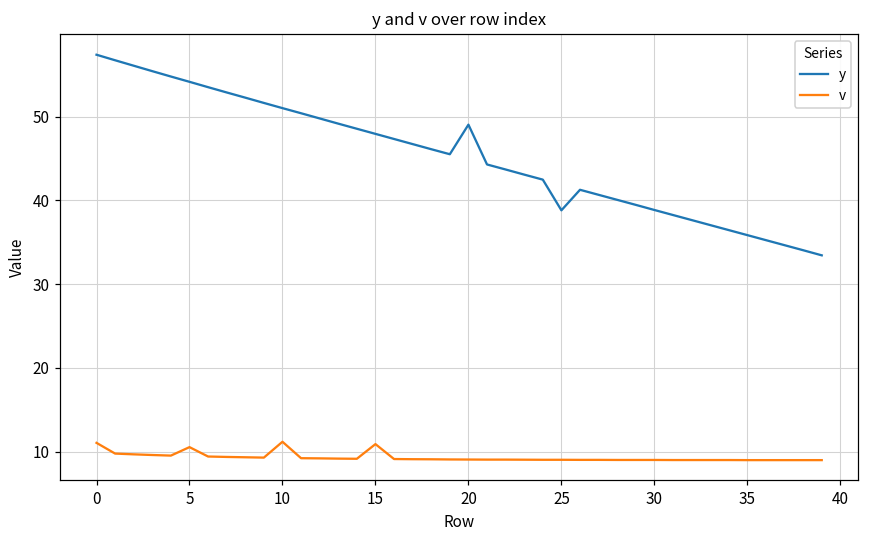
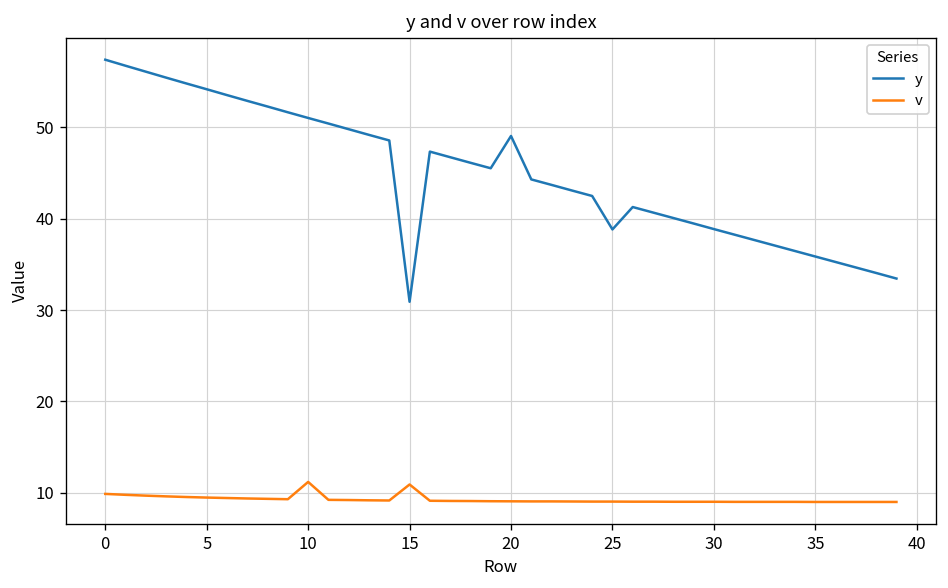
v, 0: 11 -> 10
v, 5: 11 -> 9
y, 15: 48 -> 31
